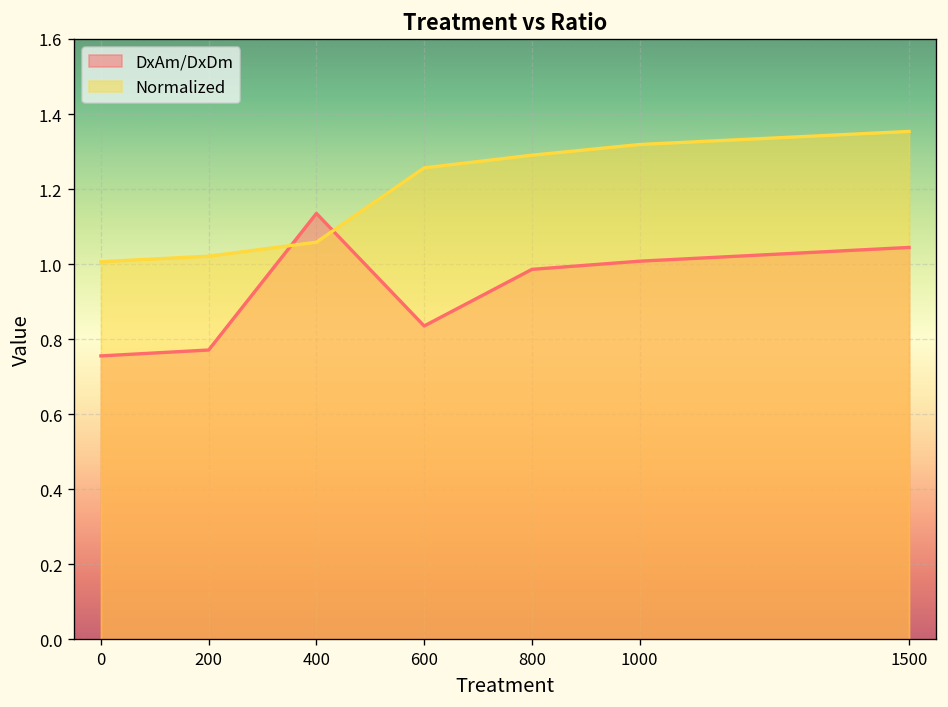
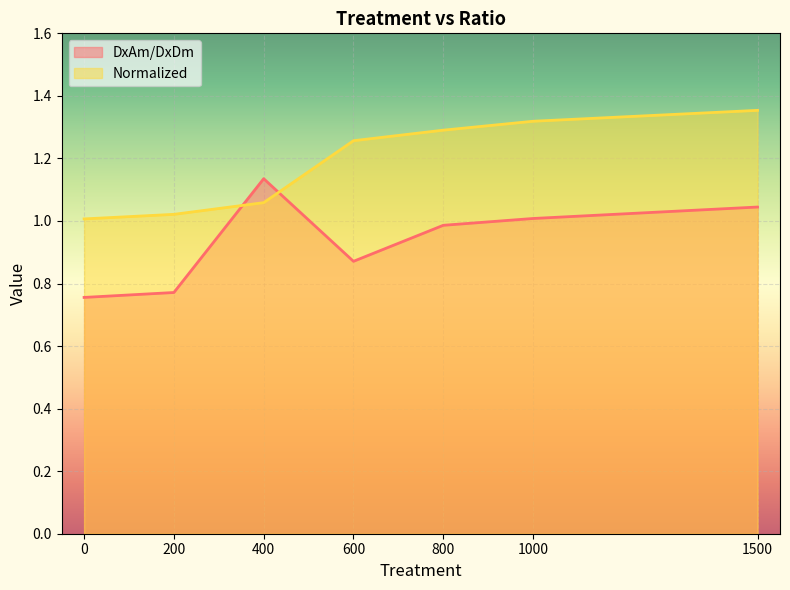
DxAm/DxDm, 600: 0.84 -> 0.87
